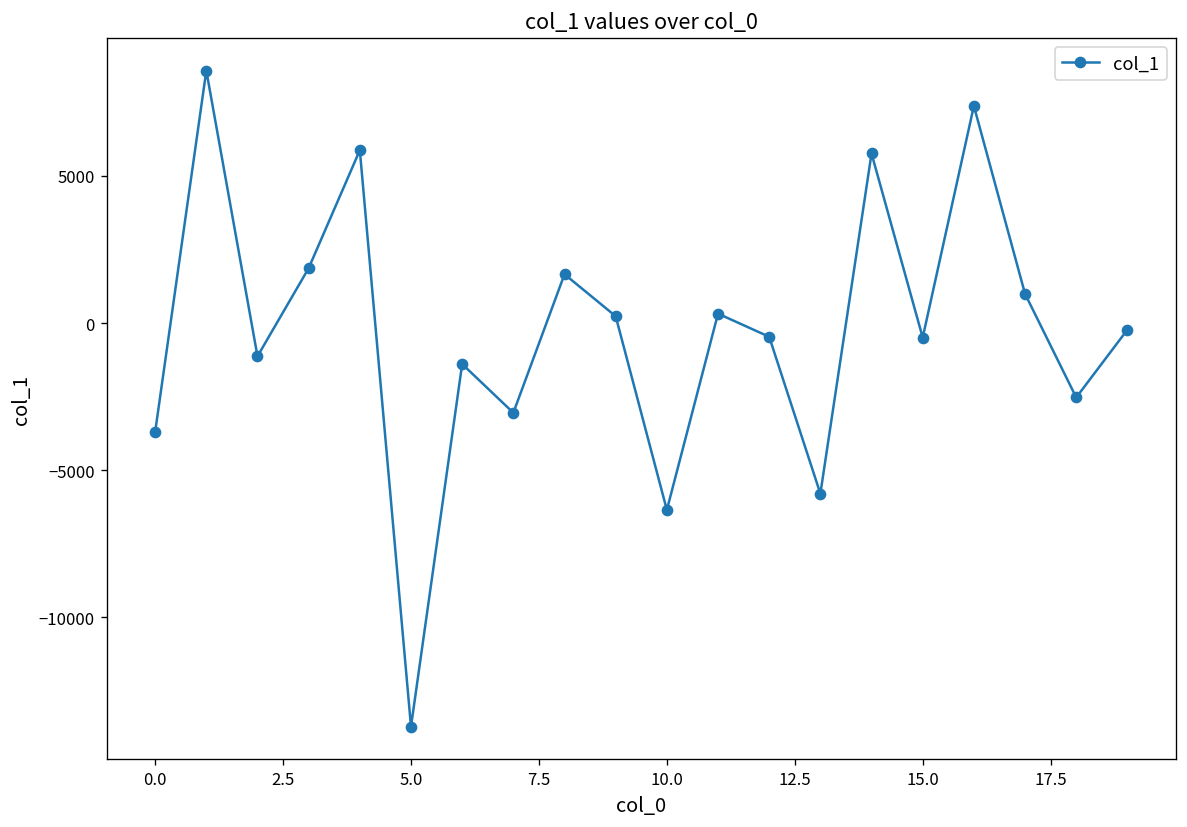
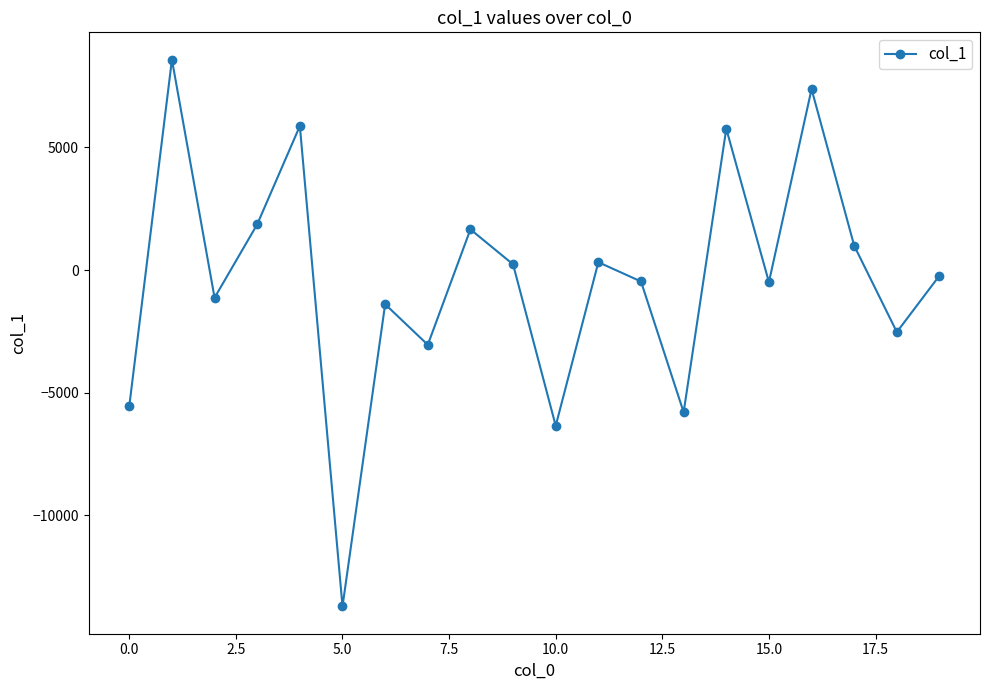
0.0: -3700 -> -5500
